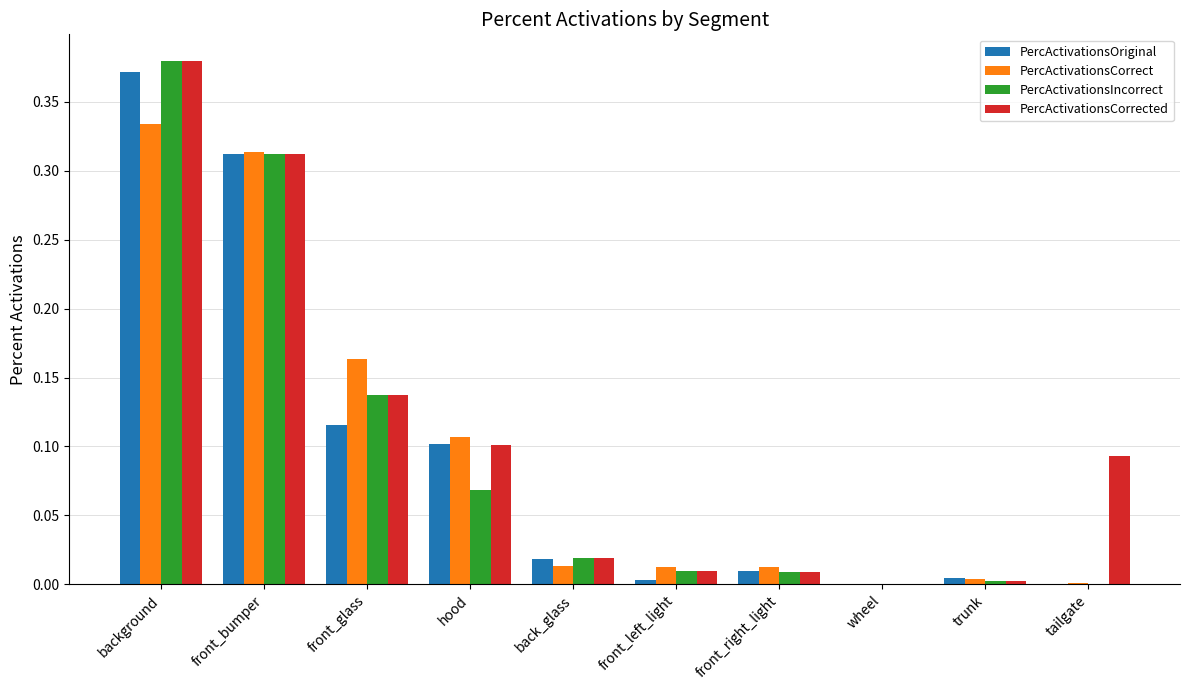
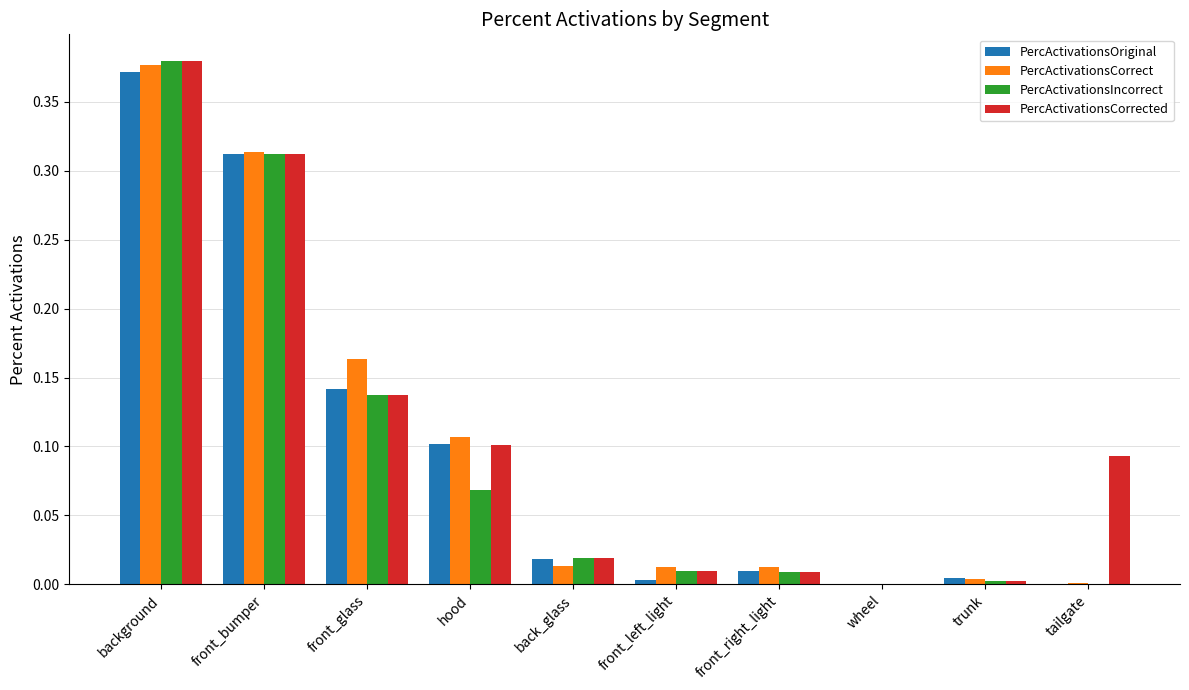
PercActivationsCorrect, background: 0.334 -> 0.376
PercActivationsOriginal, front_glass: 0.115 -> 0.142
